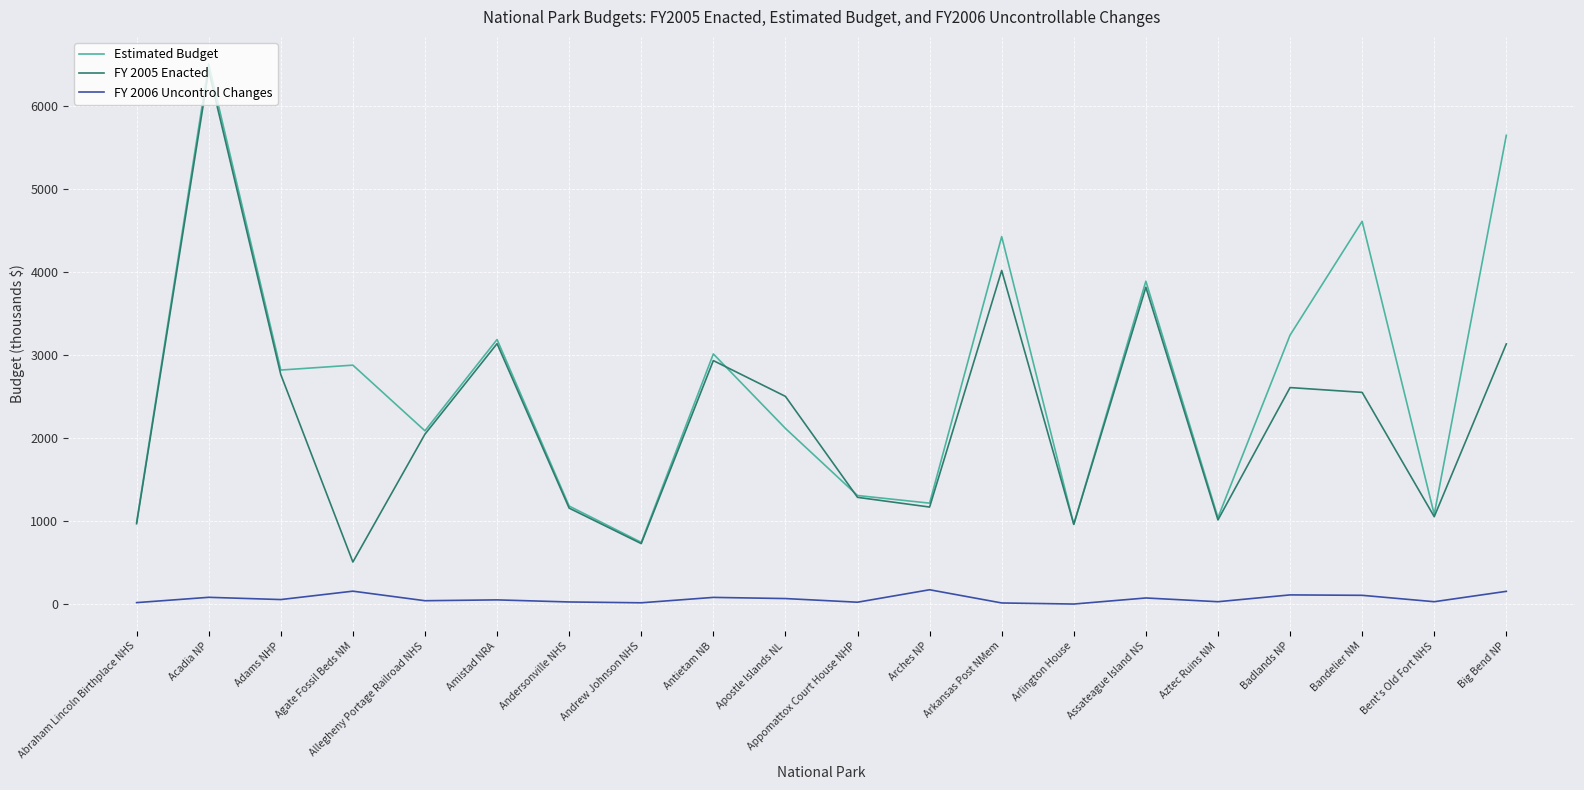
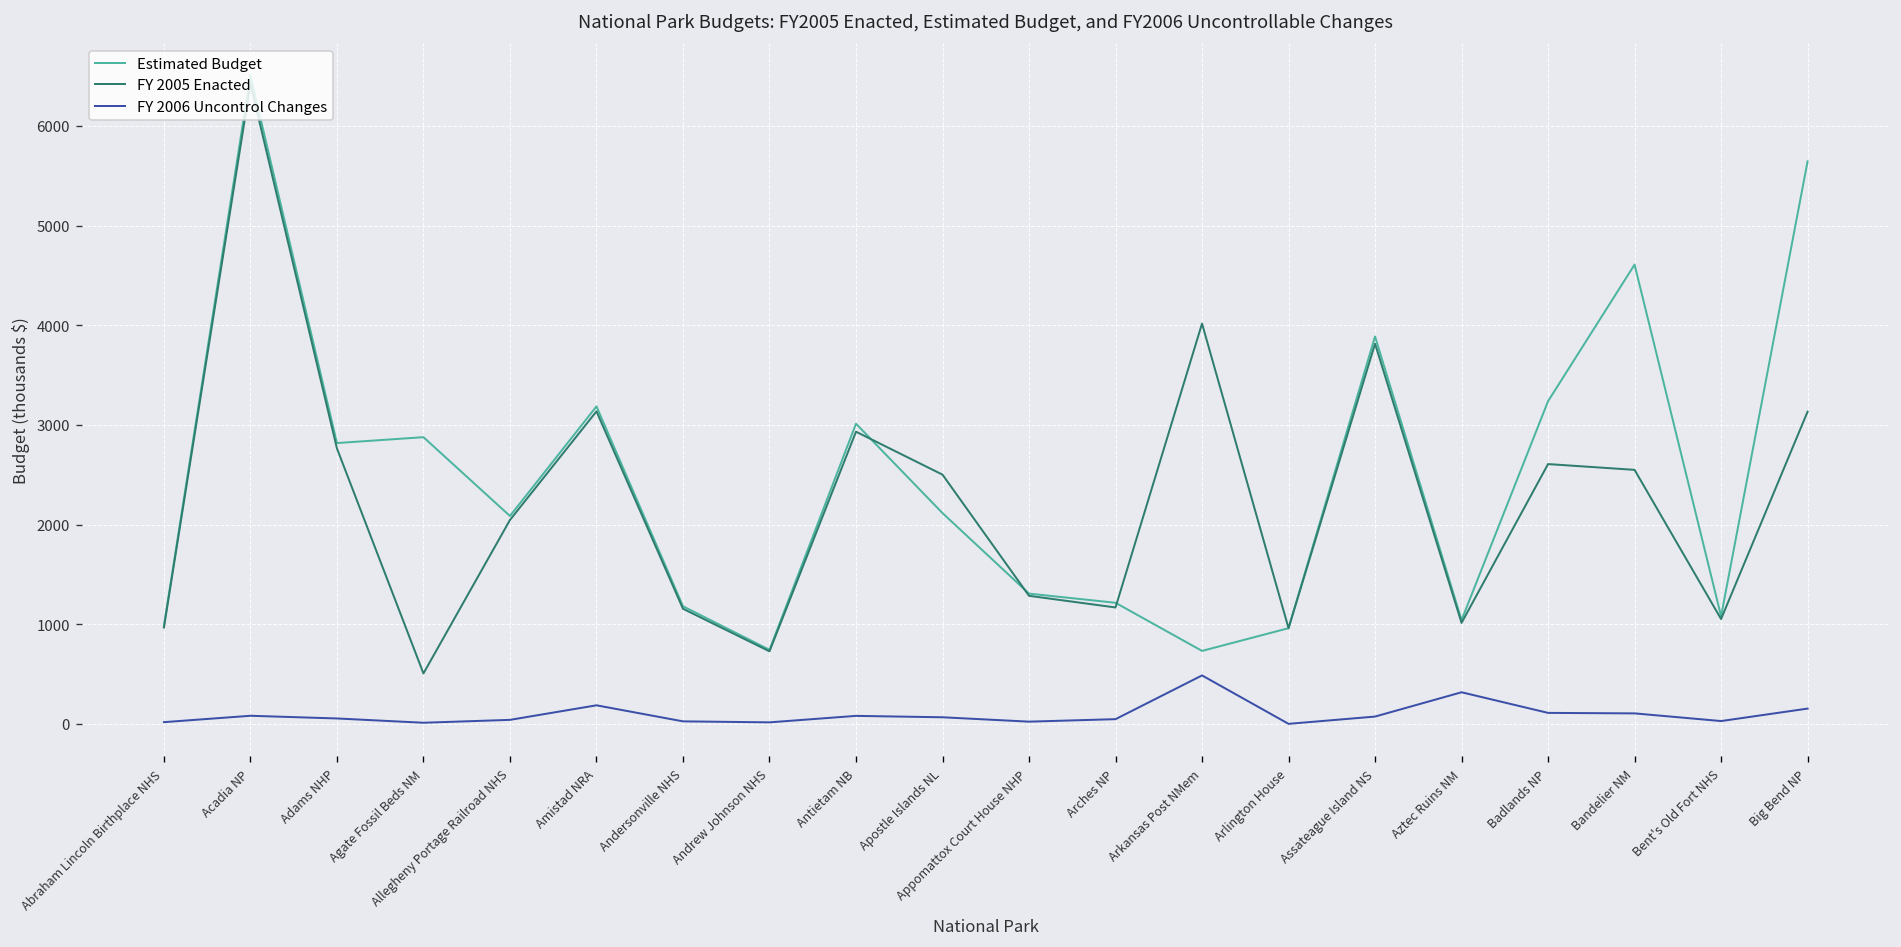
FY 2006 Uncontrol Changes, Agate Fossil Beds NM: 200 -> 0
FY 2006 Uncontrol Changes, Amistad NRA: 100 -> 200
FY 2006 Uncontrol Changes, Arches NP: 200 -> 0
Estimated Budget, Arkansas Post NMem: 4400 -> 700
FY 2006 Uncontrol Changes, Arkansas Post NMem: 0 -> 500
FY 2006 Uncontrol Changes, Aztec Ruins NM: 0 -> 300
